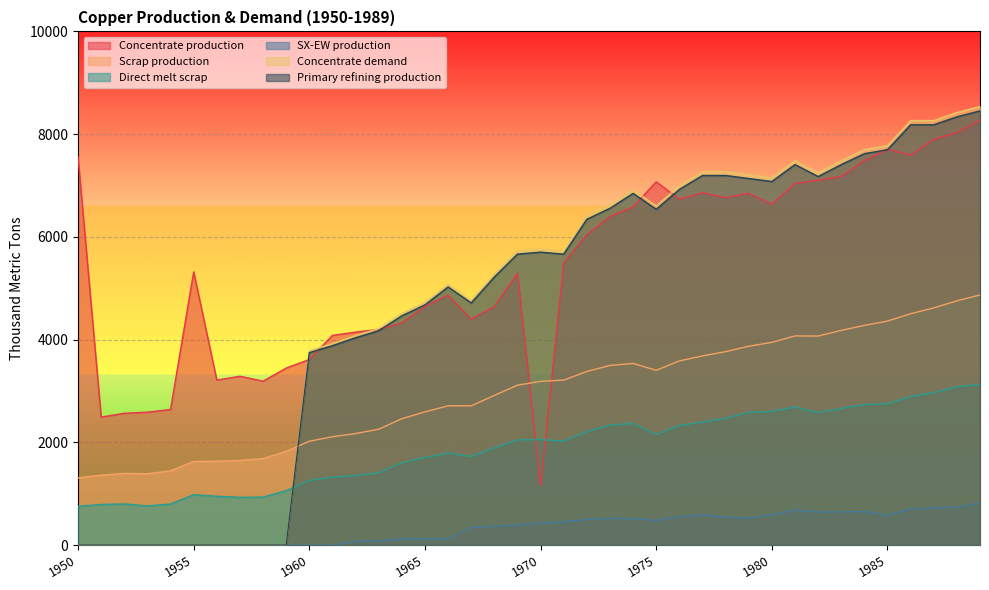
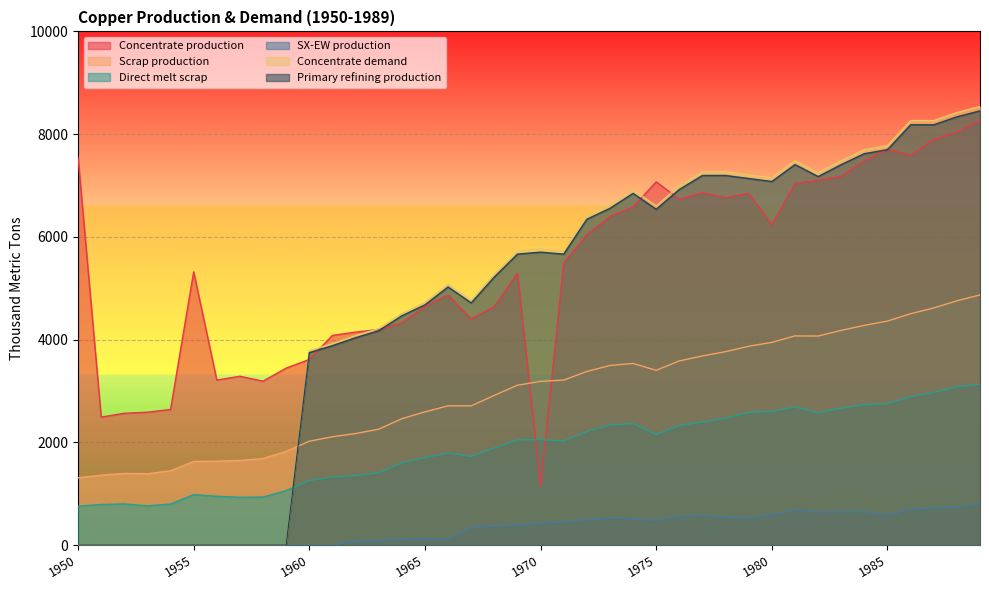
Concentrate production, 1980: 6600 -> 6200
